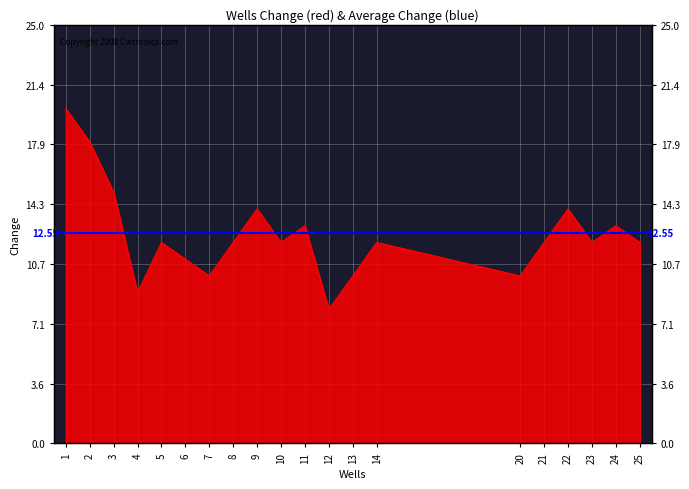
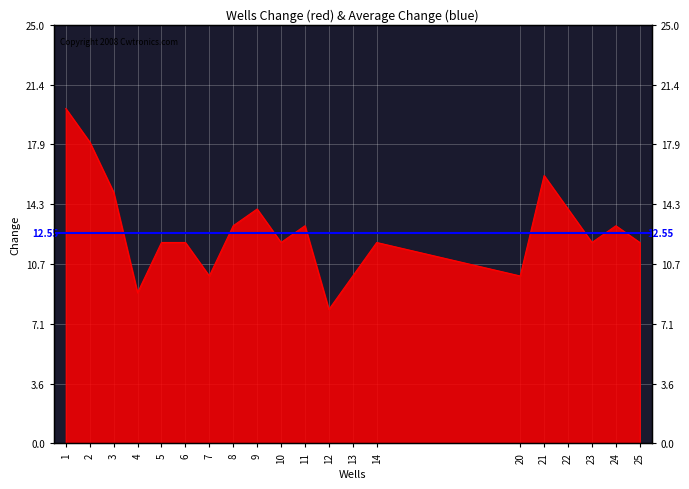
6: 11 -> 12
8: 12 -> 13
21: 12 -> 16
